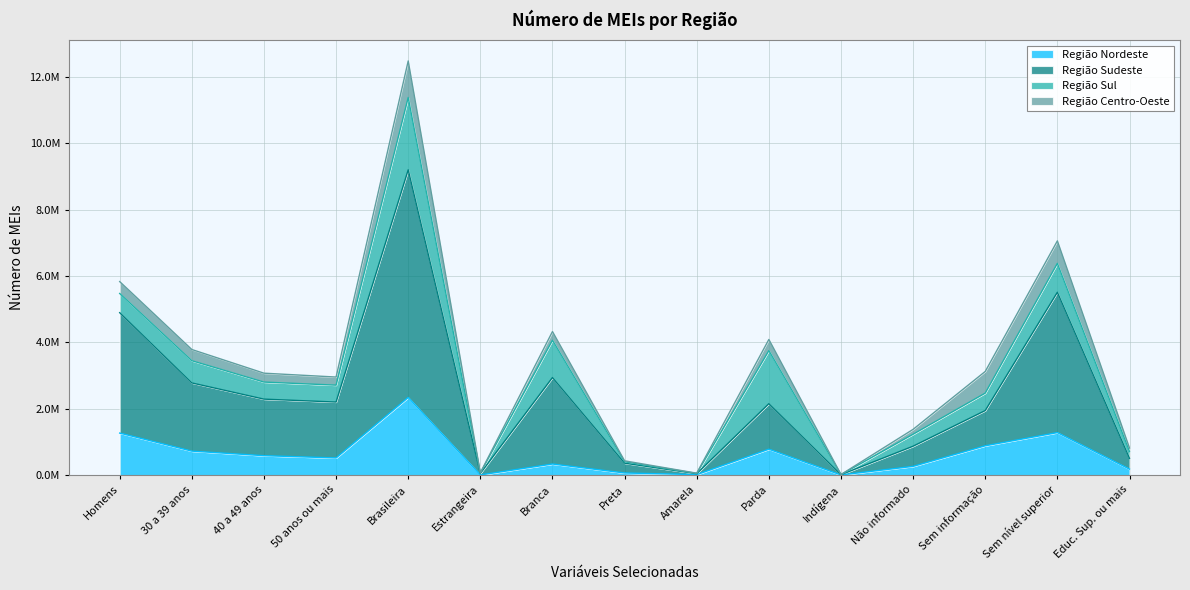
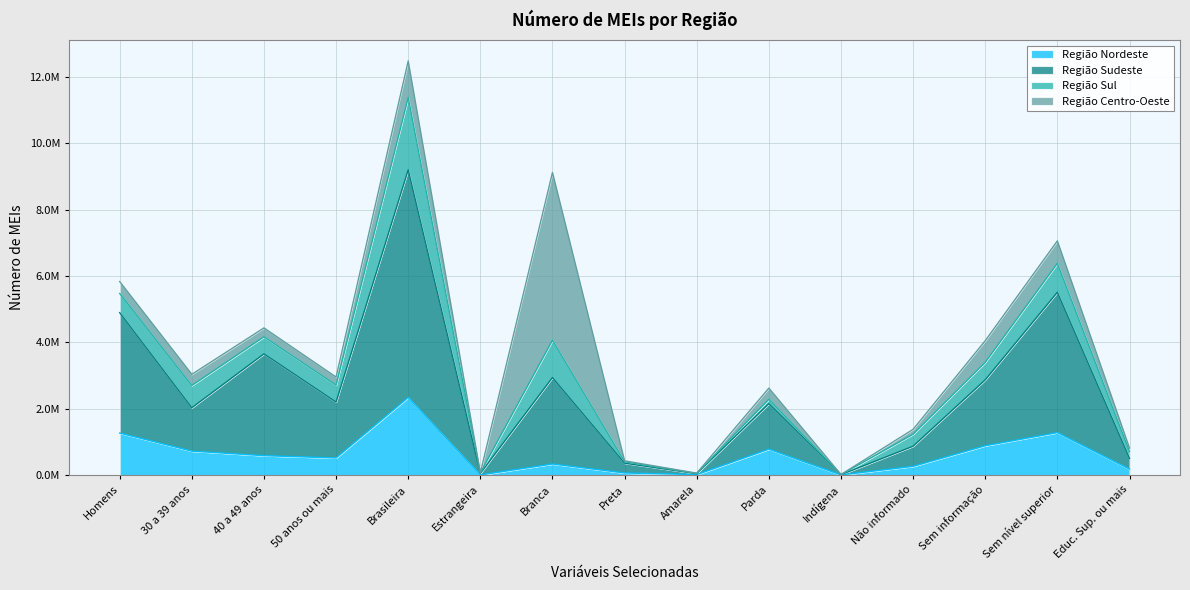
Região Sudeste, 30 a 39 anos: 2100000 -> 1300000
Região Sudeste, 40 a 49 anos: 1700000 -> 3100000
Região Centro-Oeste, Branca: 300000 -> 5100000
Região Sul, Parda: 1600000 -> 100000
Região Sudeste, Sem informação: 1100000 -> 2000000
